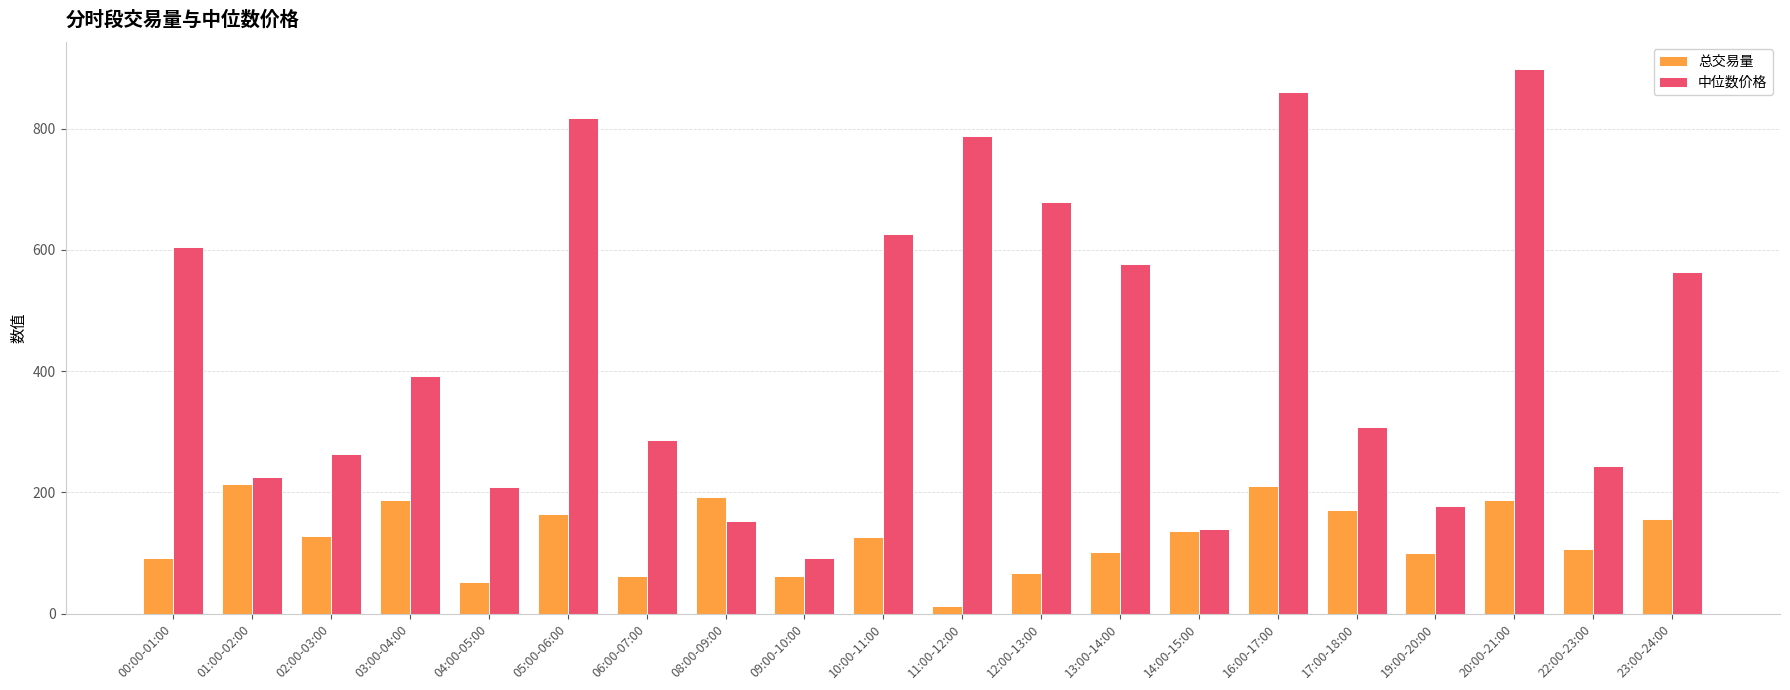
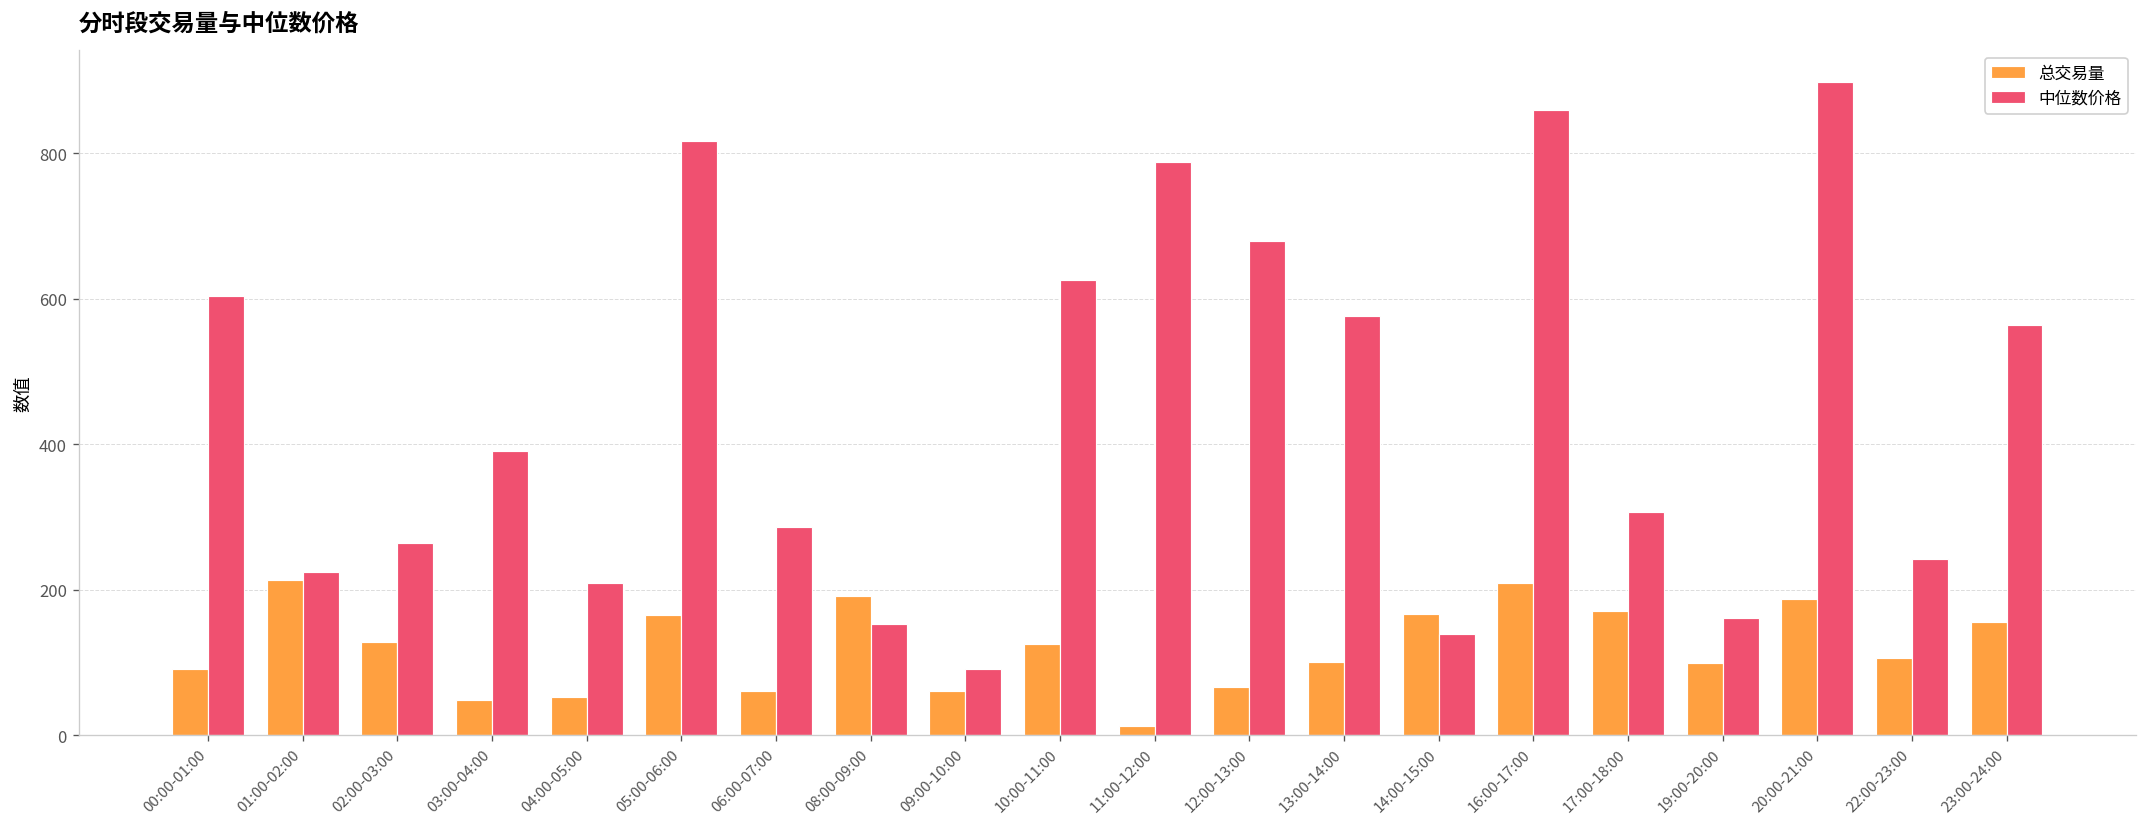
总交易量, 03:00-04:00: 190 -> 50
总交易量, 14:00-15:00: 140 -> 170
中位数价格, 19:00-20:00: 180 -> 160
